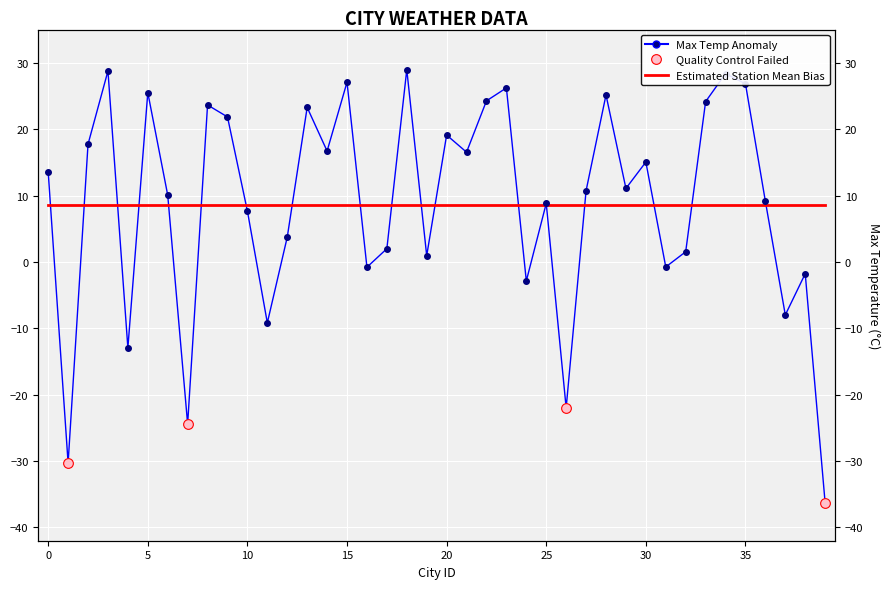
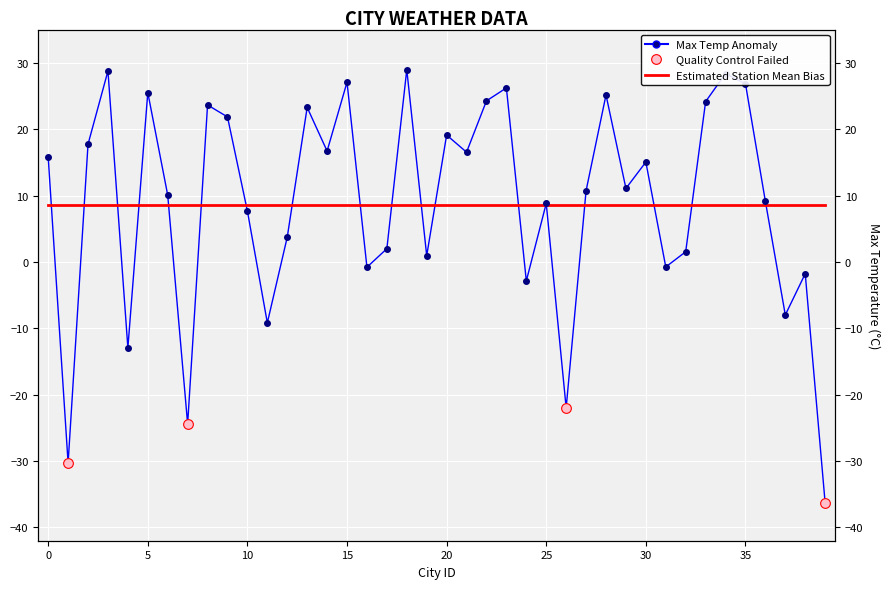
Max Temp Anomaly, 0: 14 -> 16
